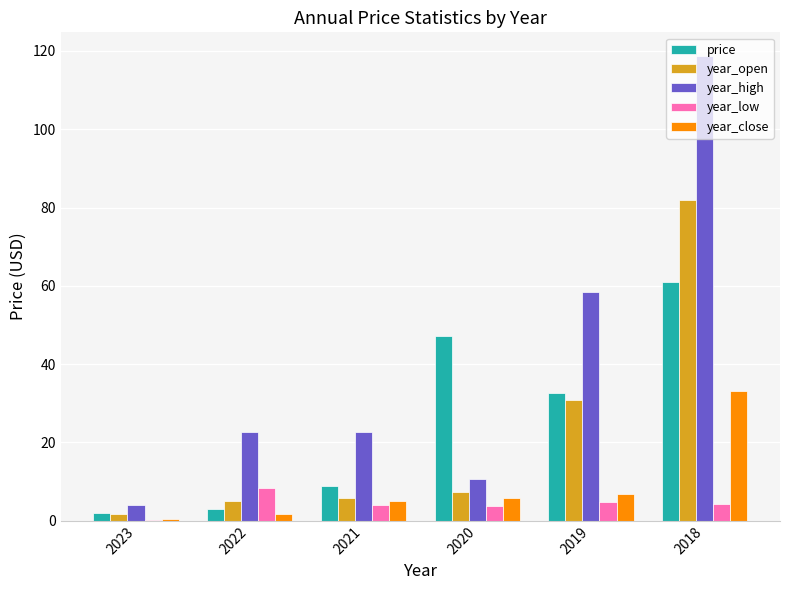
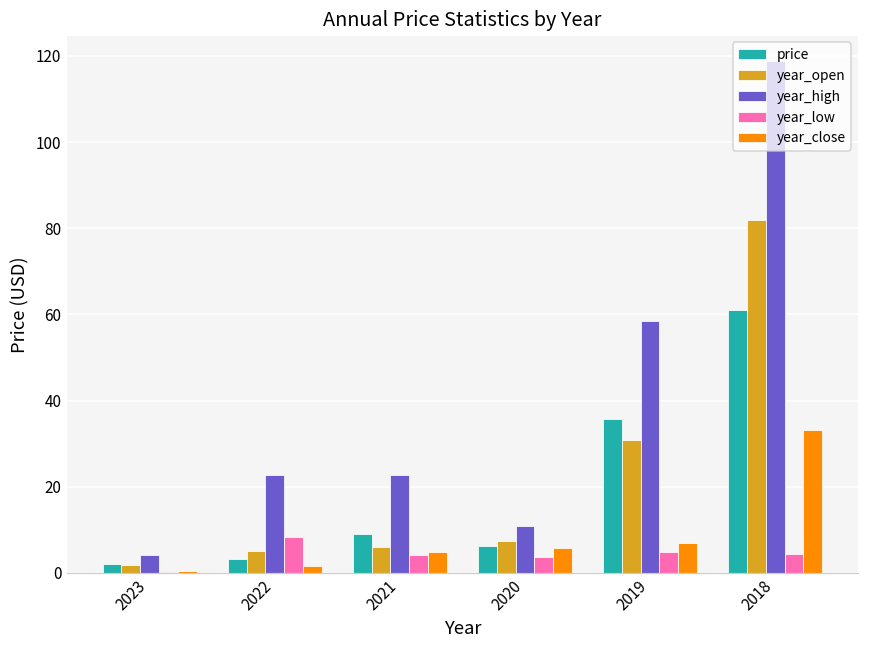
price, 2020: 47 -> 6
price, 2019: 33 -> 36
